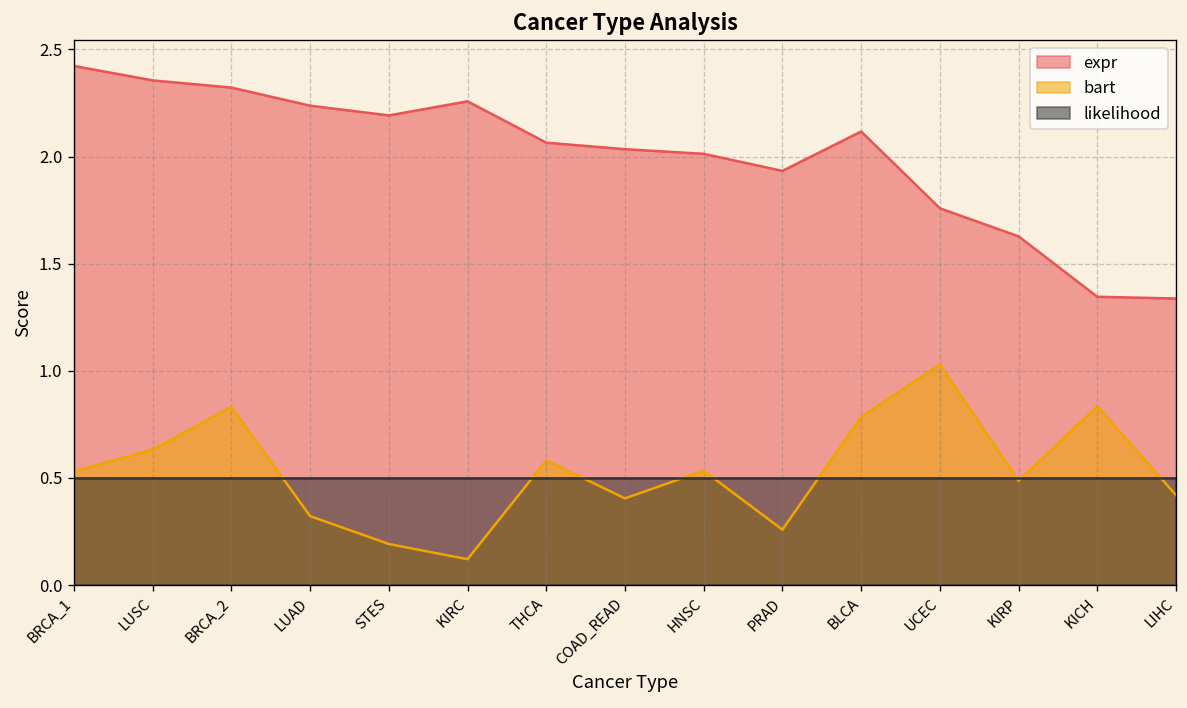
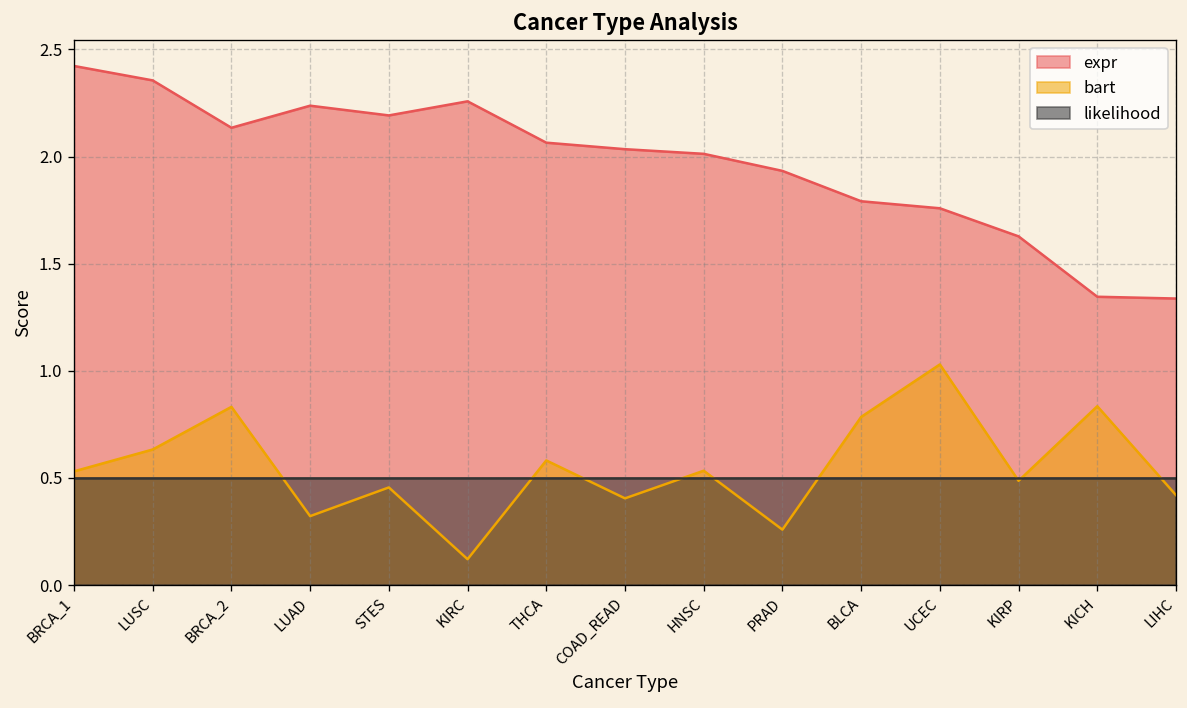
expr, BRCA_2: 2.32 -> 2.13
bart, STES: 0.19 -> 0.46
expr, BLCA: 2.12 -> 1.79
